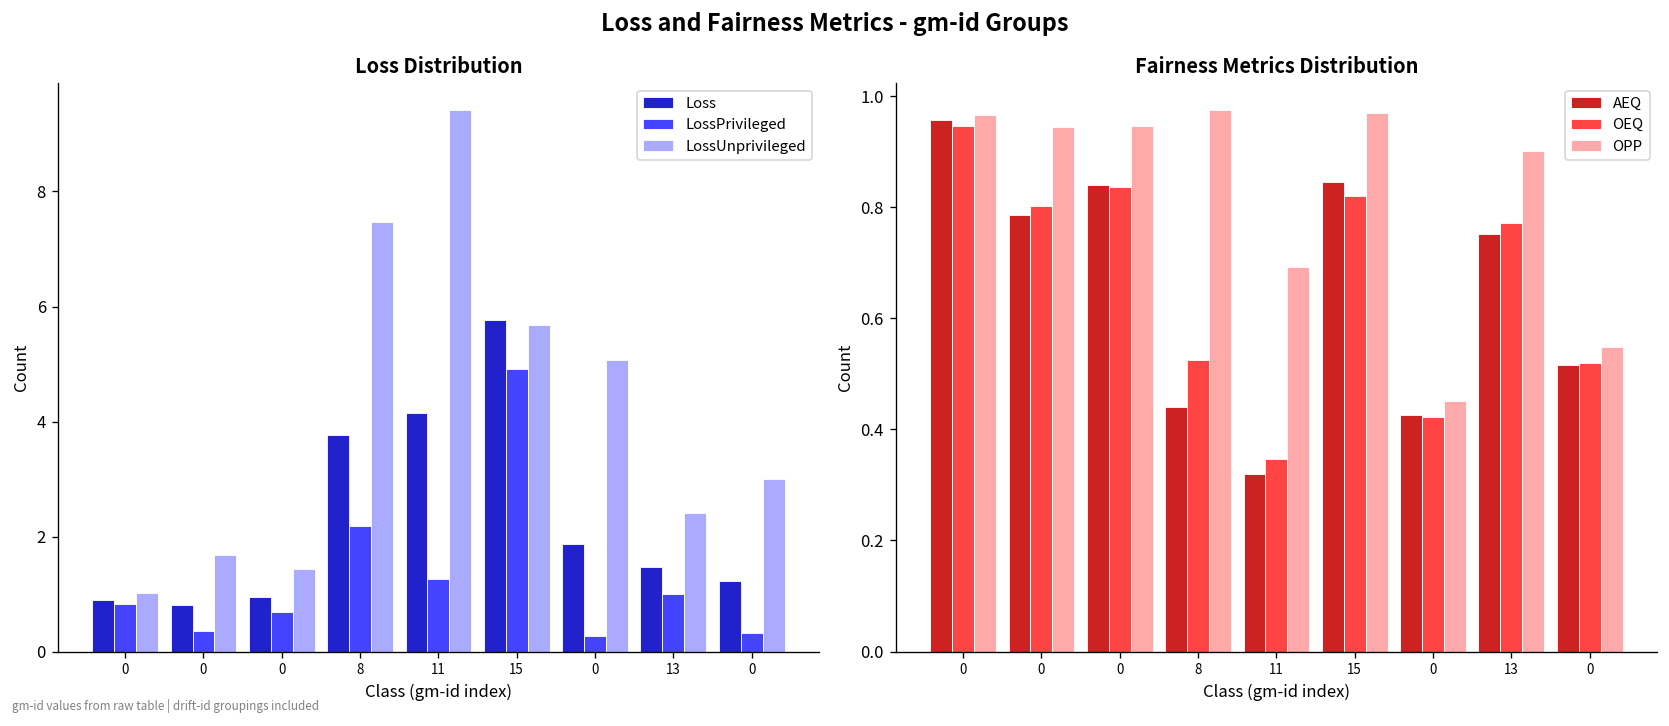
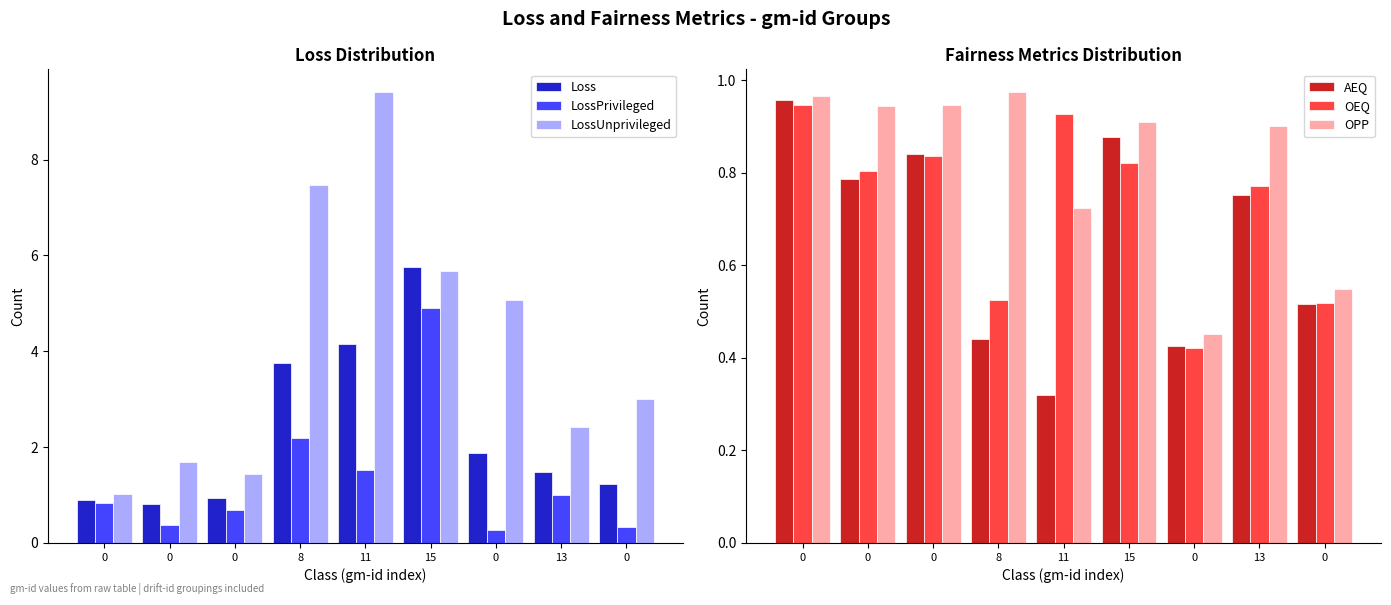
Loss Distribution, LossPrivileged, 11: 1.3 -> 1.5
Fairness Metrics Distribution, OEQ, 11: 0.35 -> 0.93
Fairness Metrics Distribution, OPP, 11: 0.69 -> 0.72
Fairness Metrics Distribution, AEQ, 15: 0.85 -> 0.88
Fairness Metrics Distribution, OPP, 15: 0.97 -> 0.91
